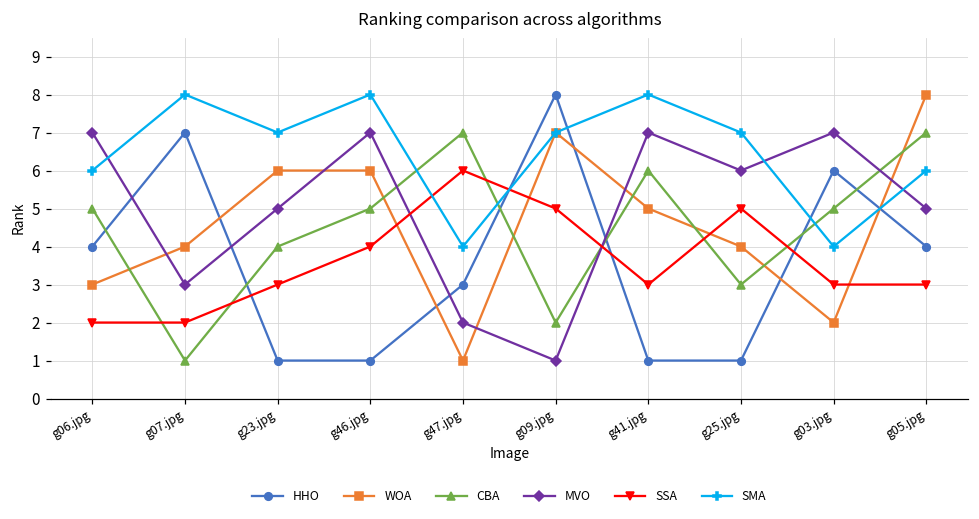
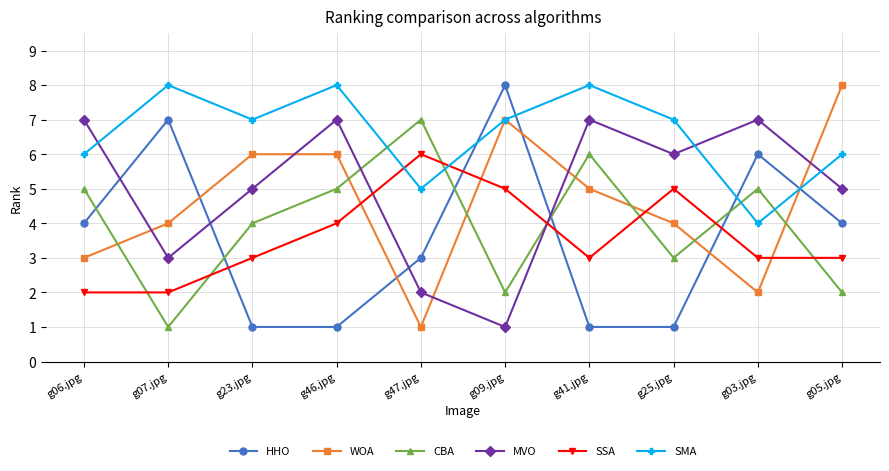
SMA, g47.jpg: 4 -> 5
CBA, g05.jpg: 7 -> 2
